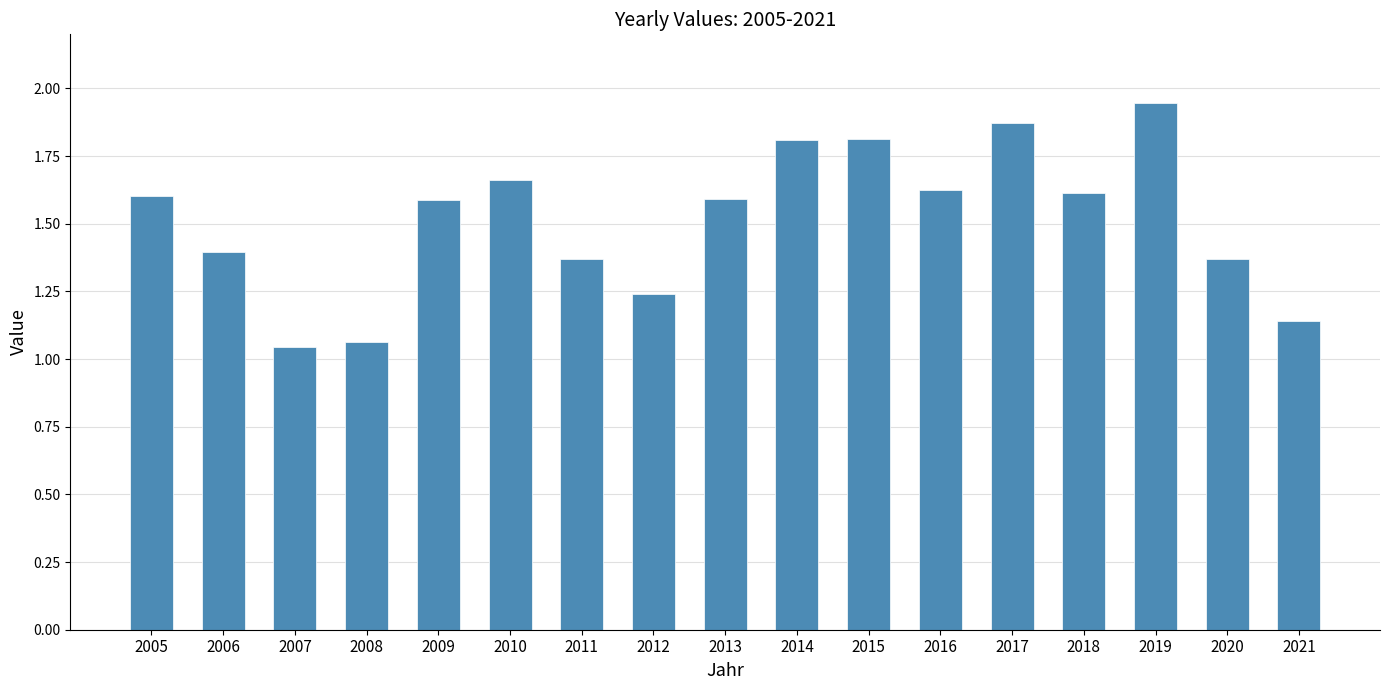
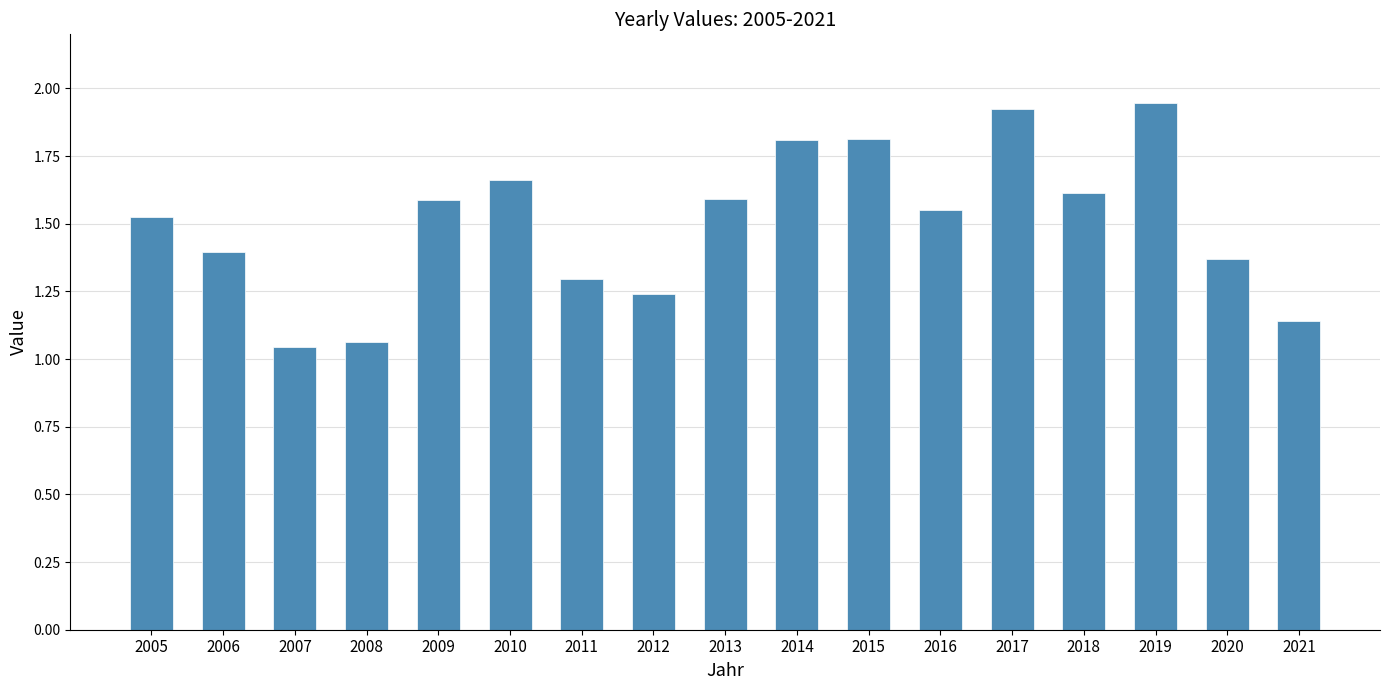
2005: 1.60 -> 1.53
2011: 1.37 -> 1.29
2016: 1.63 -> 1.55
2017: 1.87 -> 1.92
